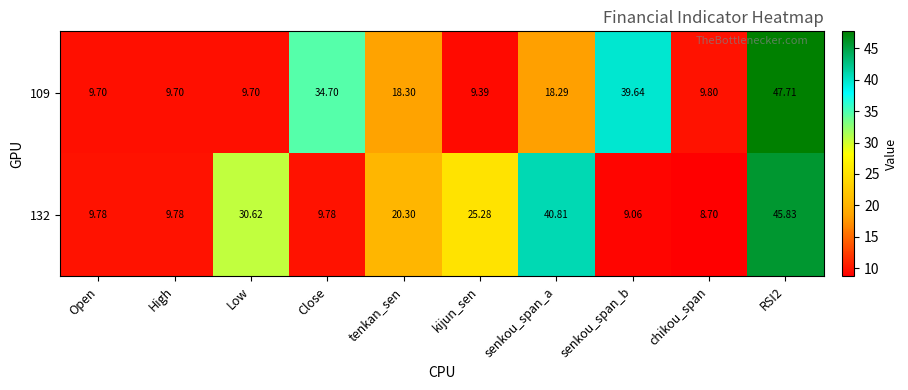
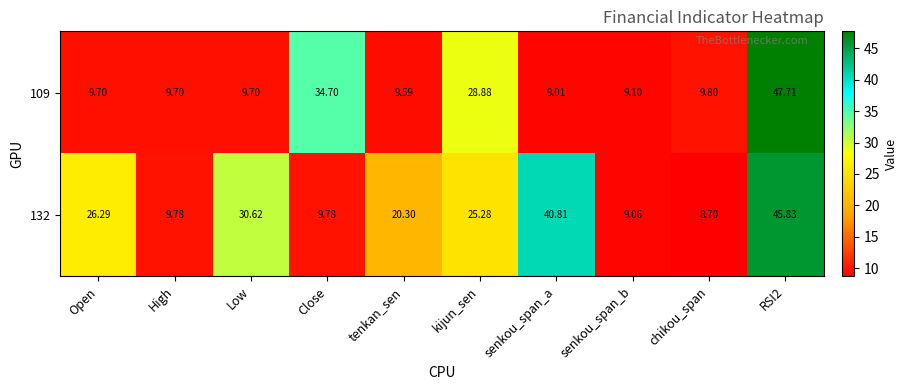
109, tenkan_sen: 18.30 -> 9.59
109, kijun_sen: 9.39 -> 28.88
109, senkou_span_a: 18.29 -> 9.01
109, senkou_span_b: 39.64 -> 9.10
132, Open: 9.78 -> 26.29
